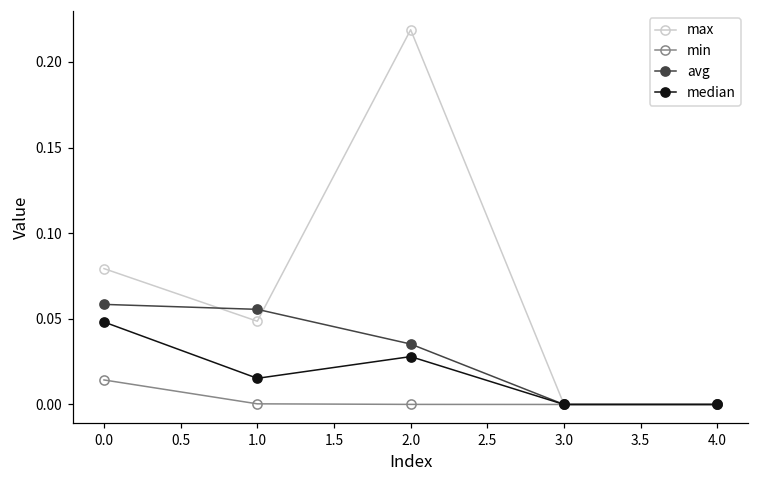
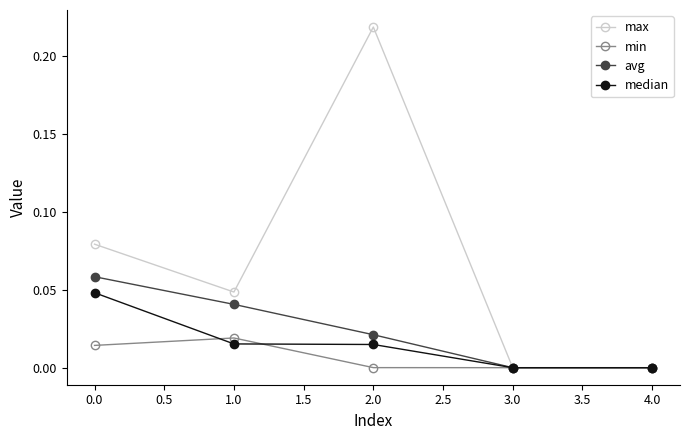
min, 1.0: 0.000 -> 0.019
avg, 1.0: 0.056 -> 0.041
avg, 2.0: 0.035 -> 0.021
median, 2.0: 0.028 -> 0.015
